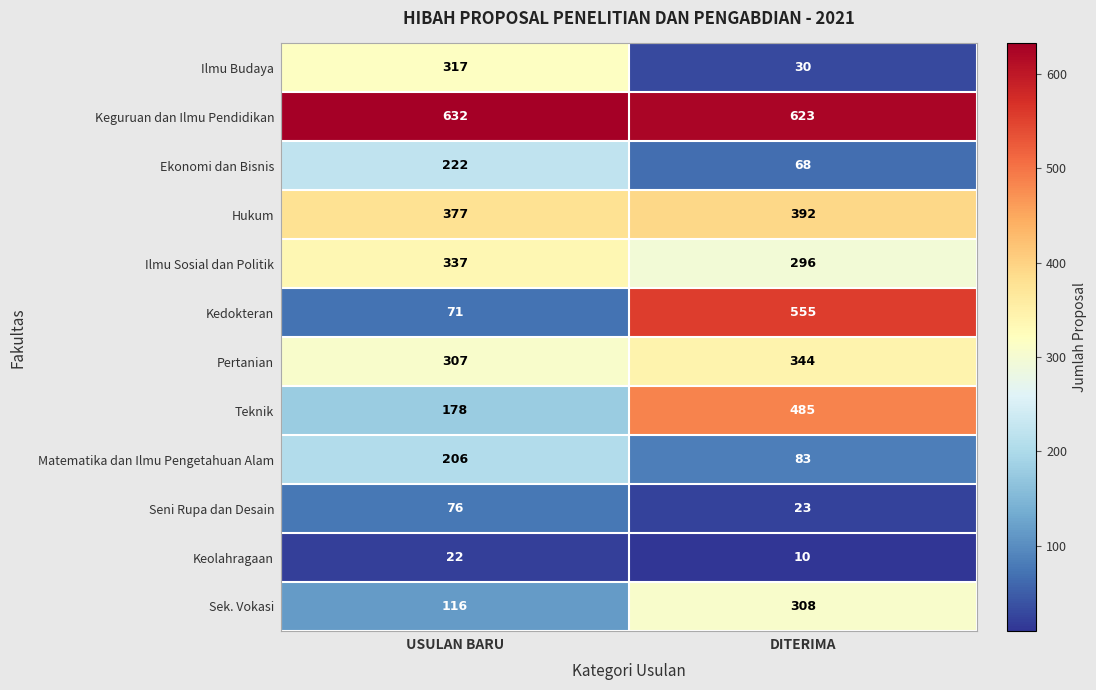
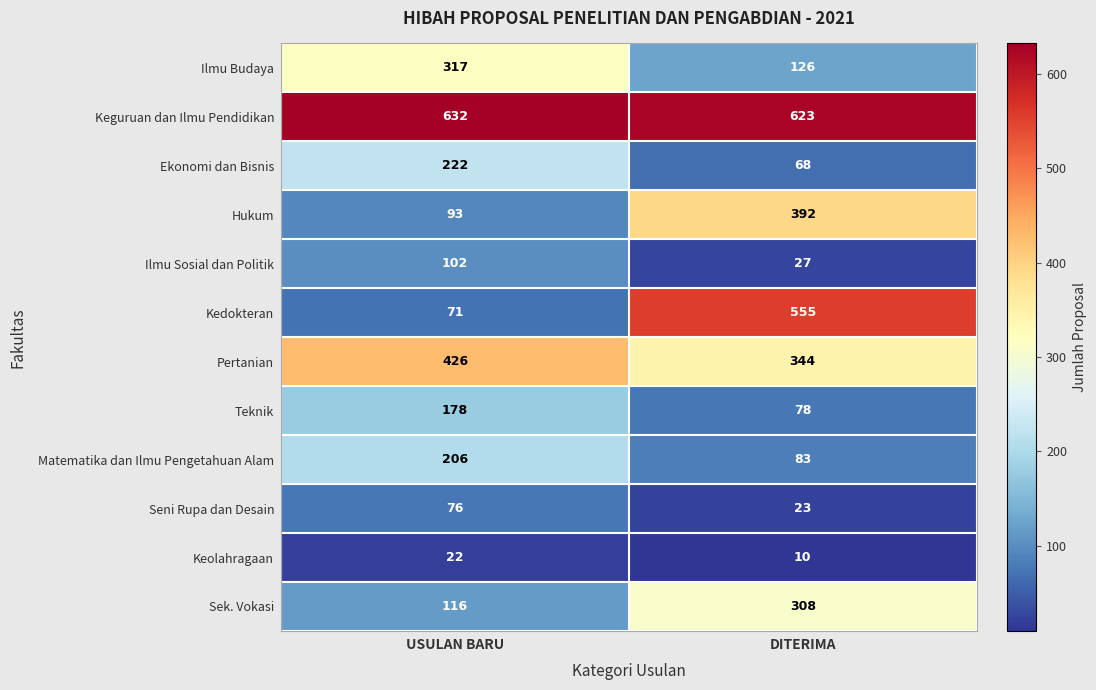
Ilmu Budaya, DITERIMA: 30 -> 126
Hukum, USULAN BARU: 377 -> 93
Ilmu Sosial dan Politik, USULAN BARU: 337 -> 102
Ilmu Sosial dan Politik, DITERIMA: 296 -> 27
Pertanian, USULAN BARU: 307 -> 426
Teknik, DITERIMA: 485 -> 78
